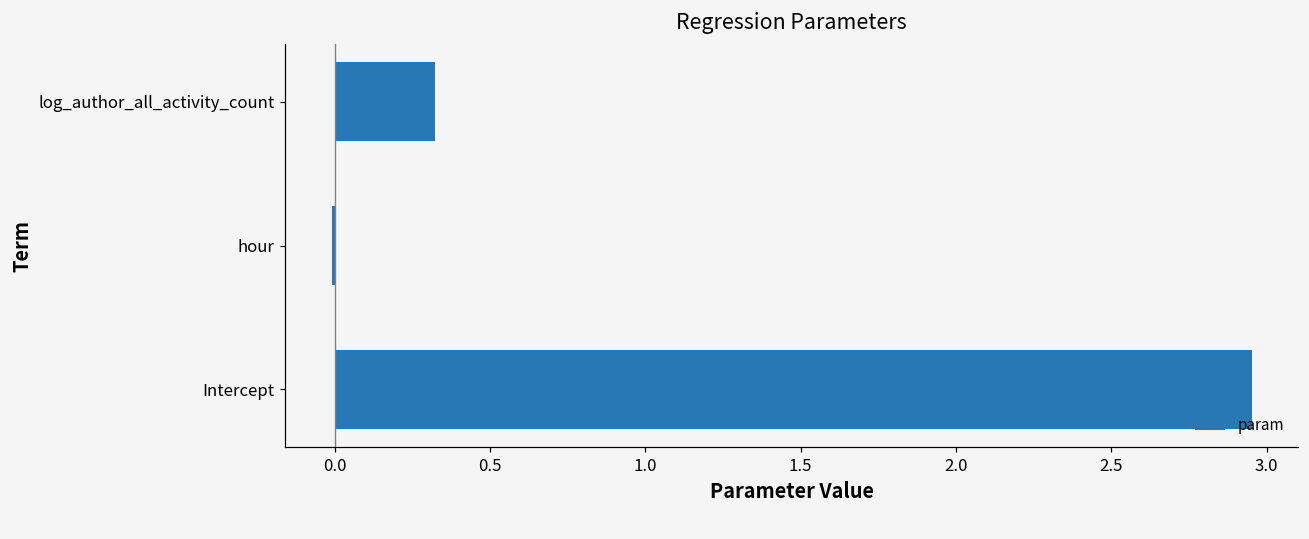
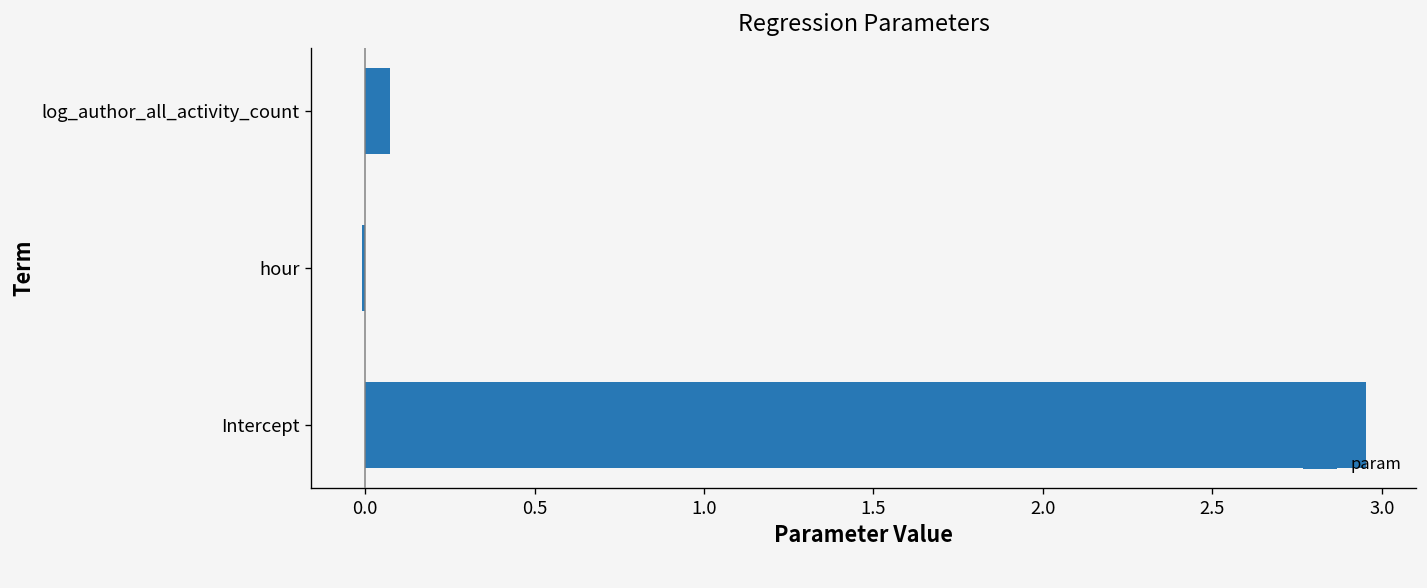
log_author_all_activity_count: 0.32 -> 0.07
